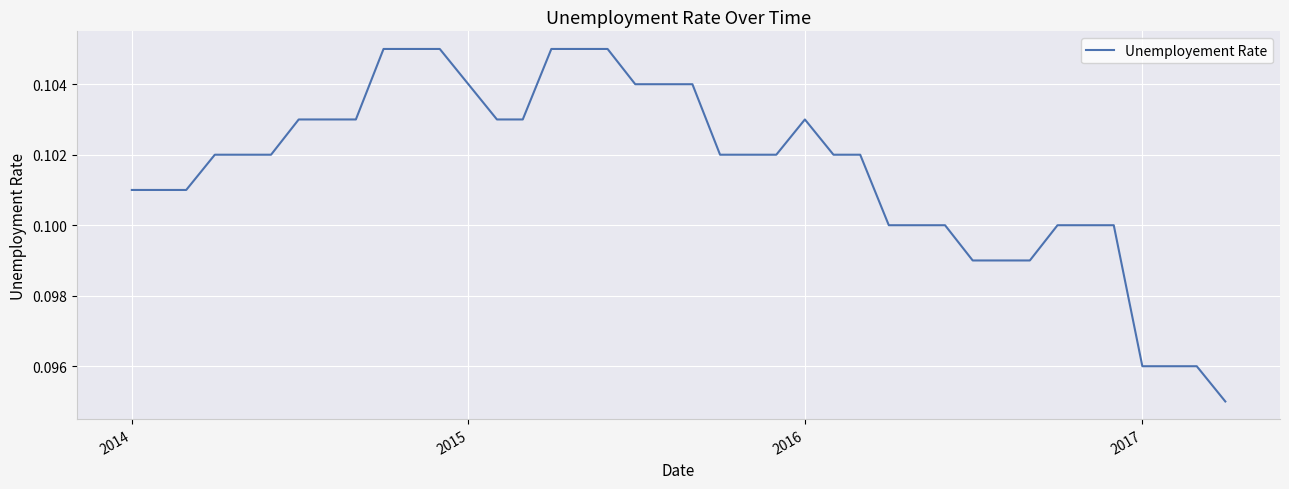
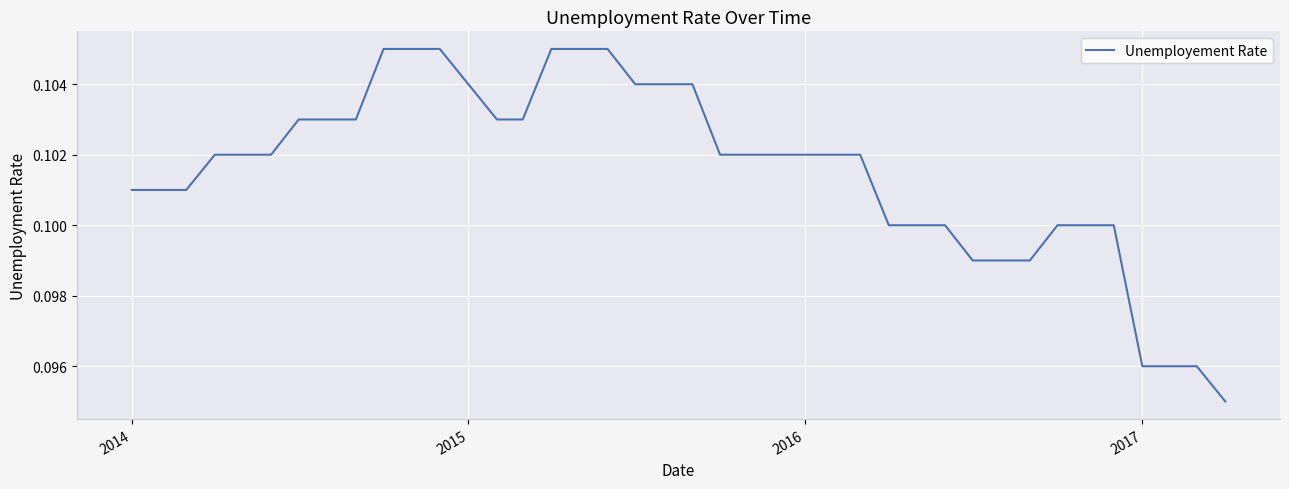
2016: 0.103 -> 0.102
